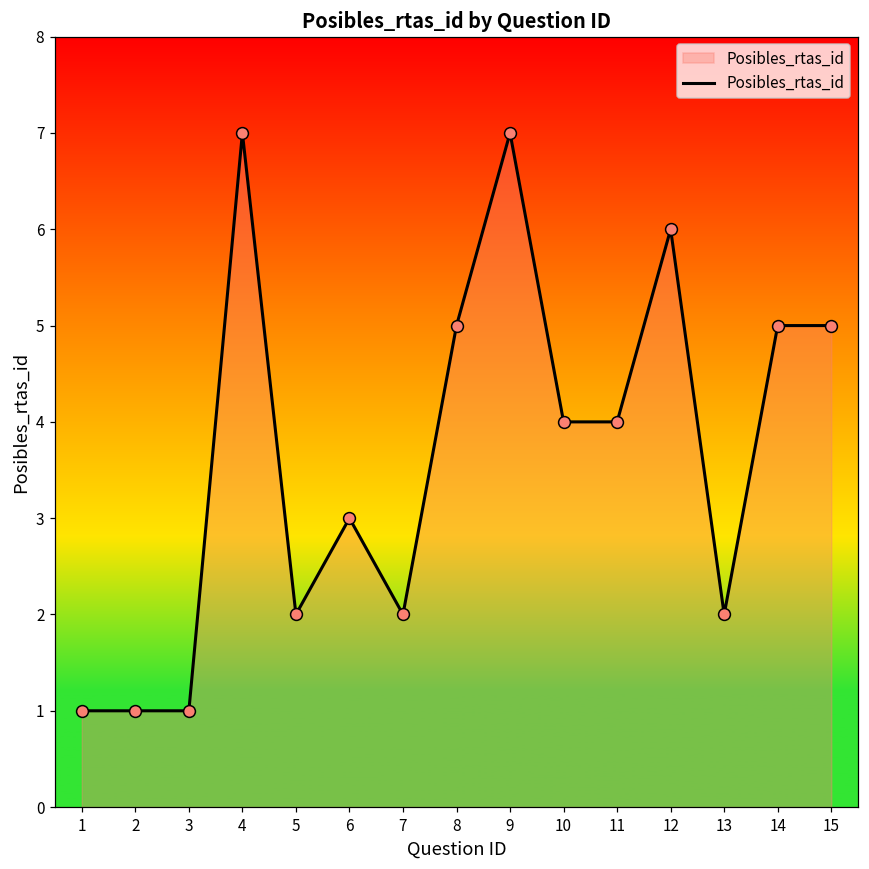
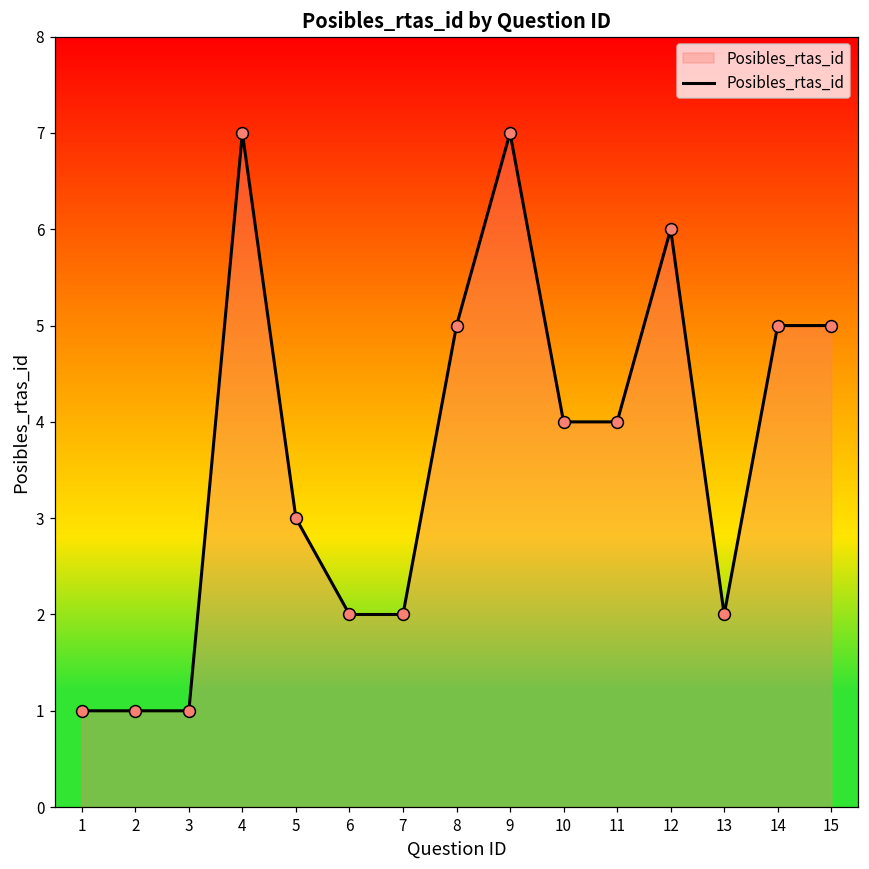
5: 2 -> 3
6: 3 -> 2
